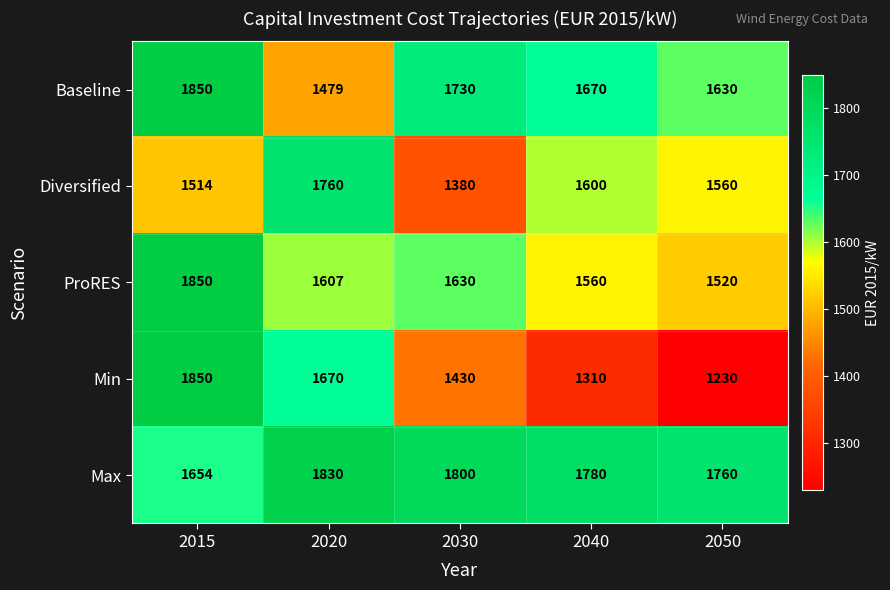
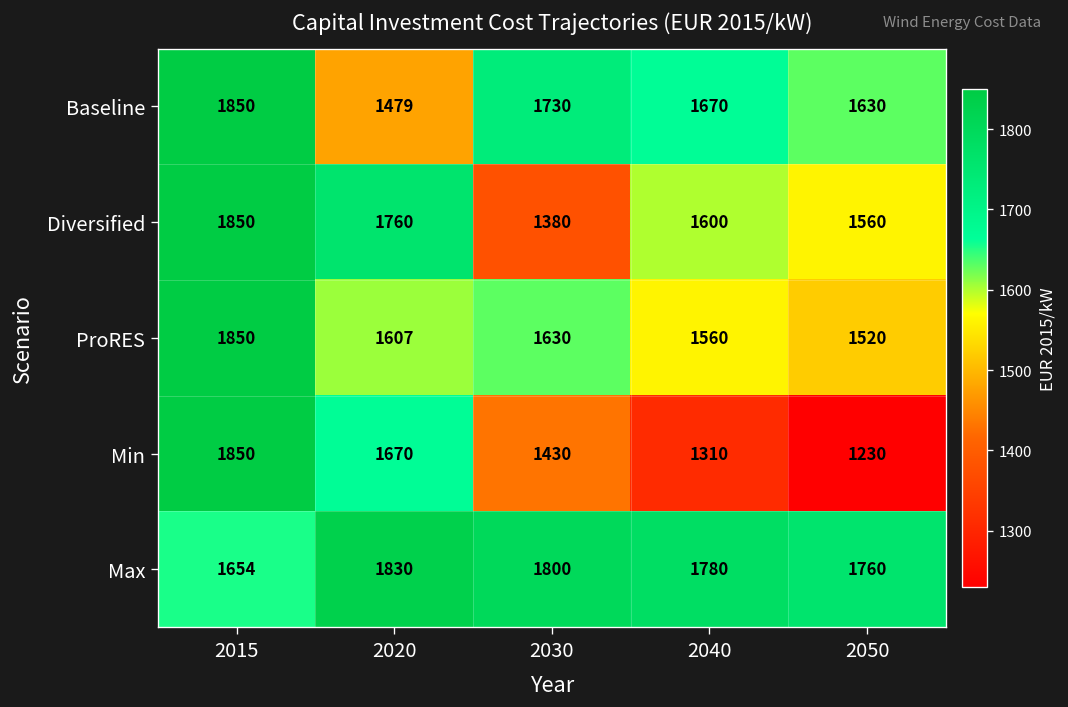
Diversified, 2015: 1514 -> 1850
